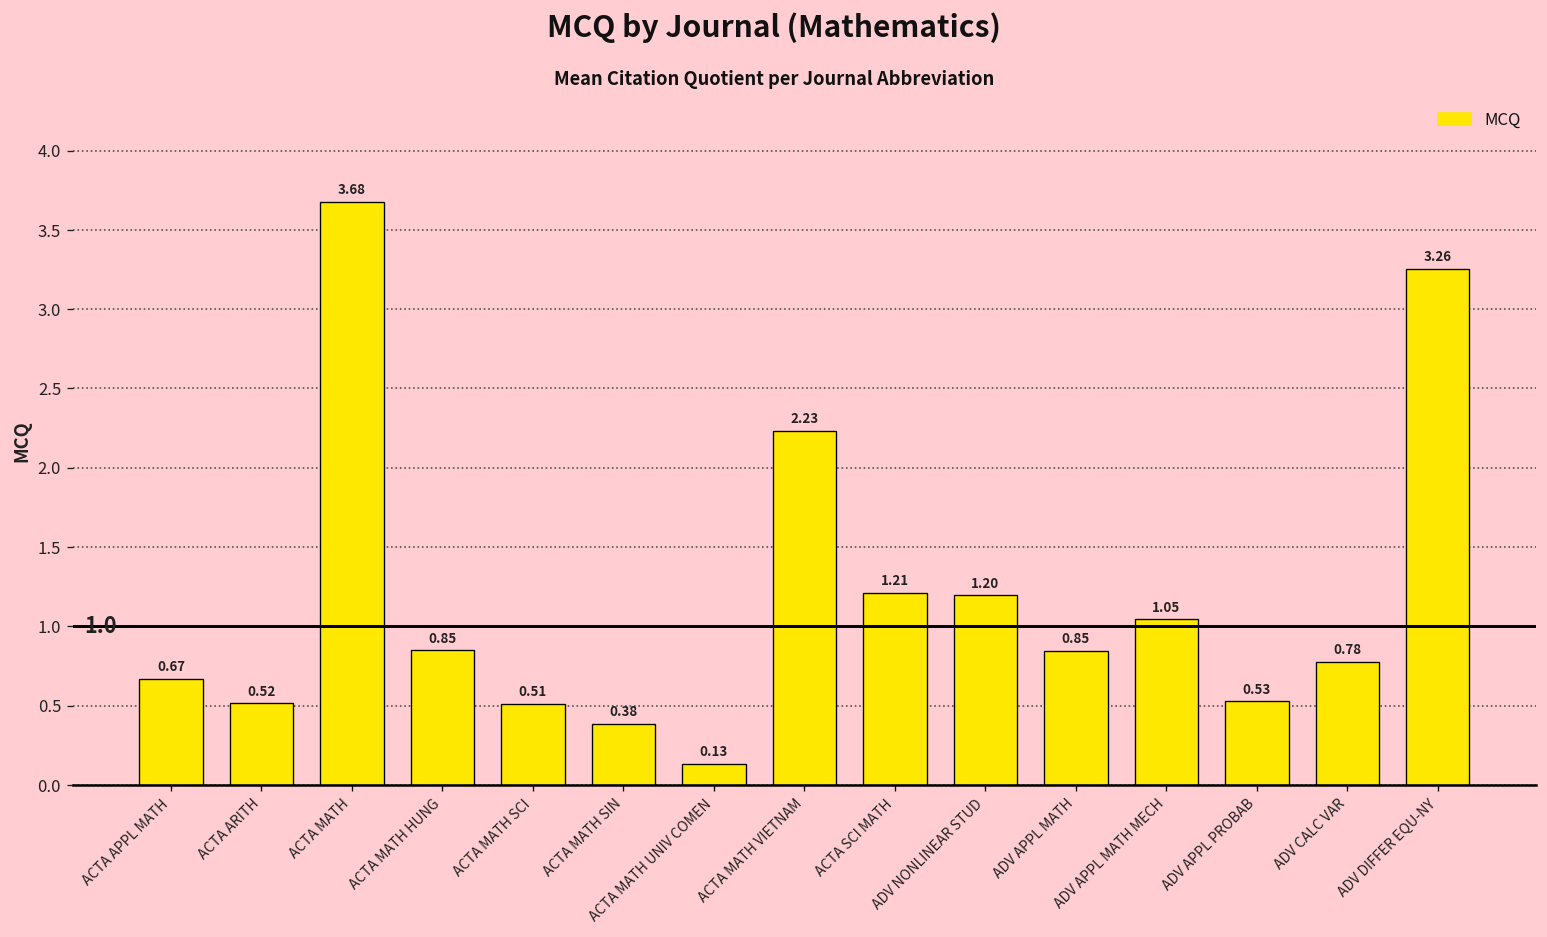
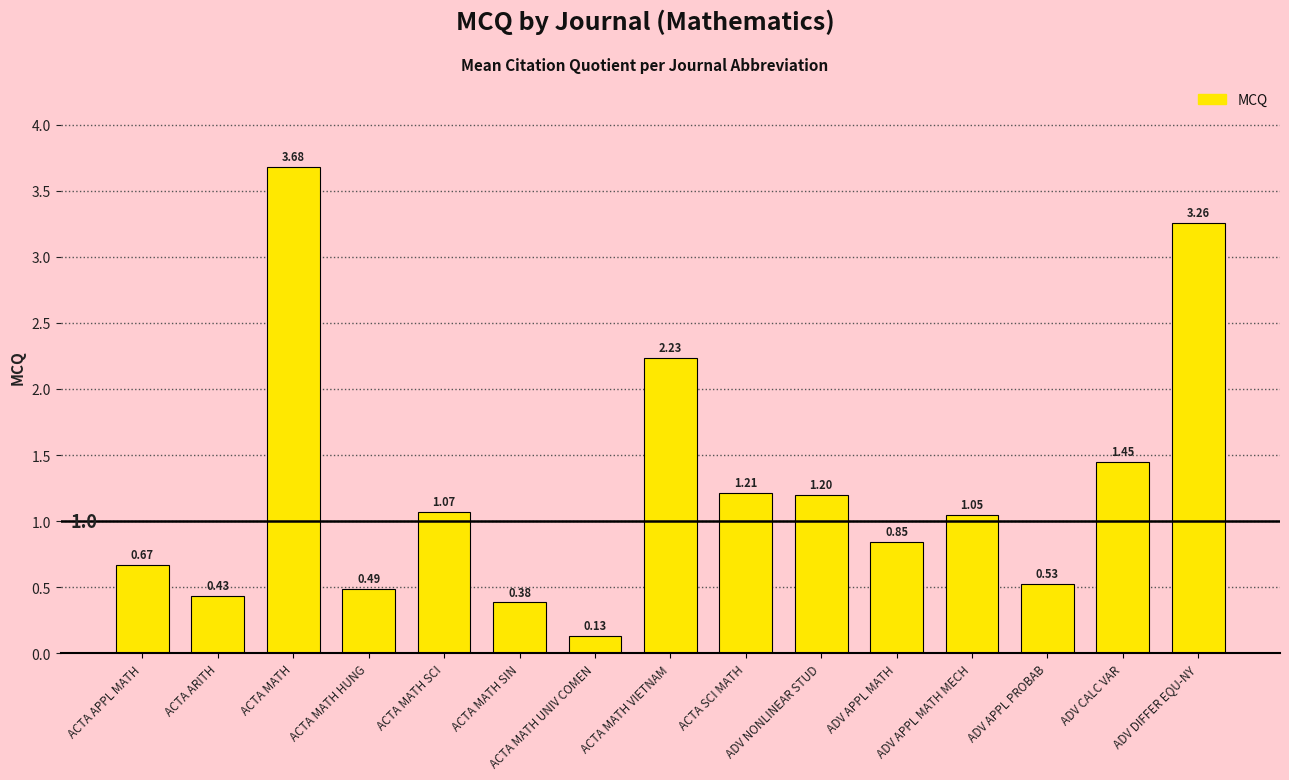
ACTA ARITH: 0.52 -> 0.43
ACTA MATH HUNG: 0.85 -> 0.49
ACTA MATH SCI: 0.51 -> 1.07
ADV CALC VAR: 0.78 -> 1.45
